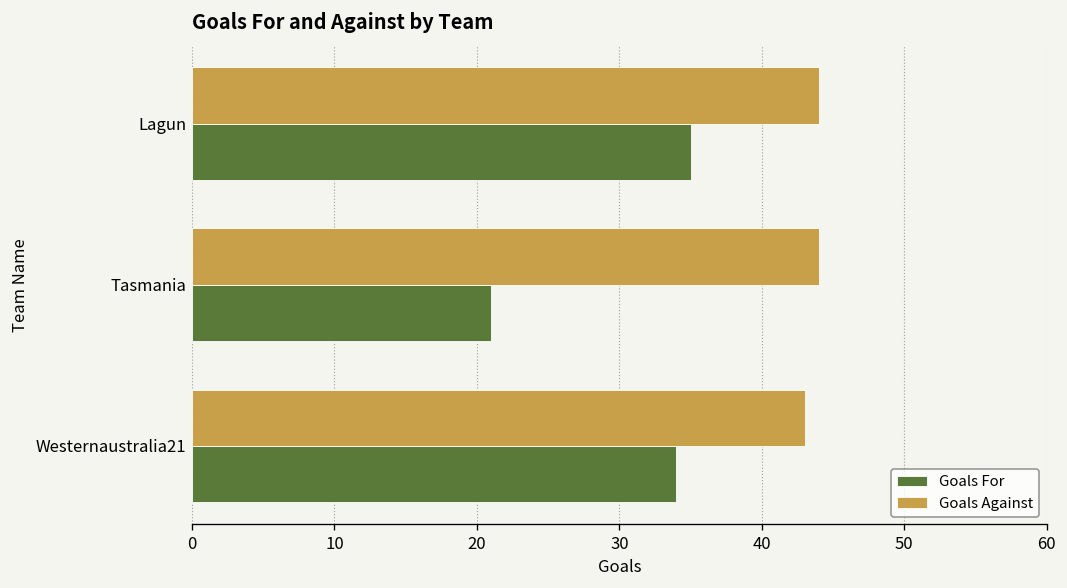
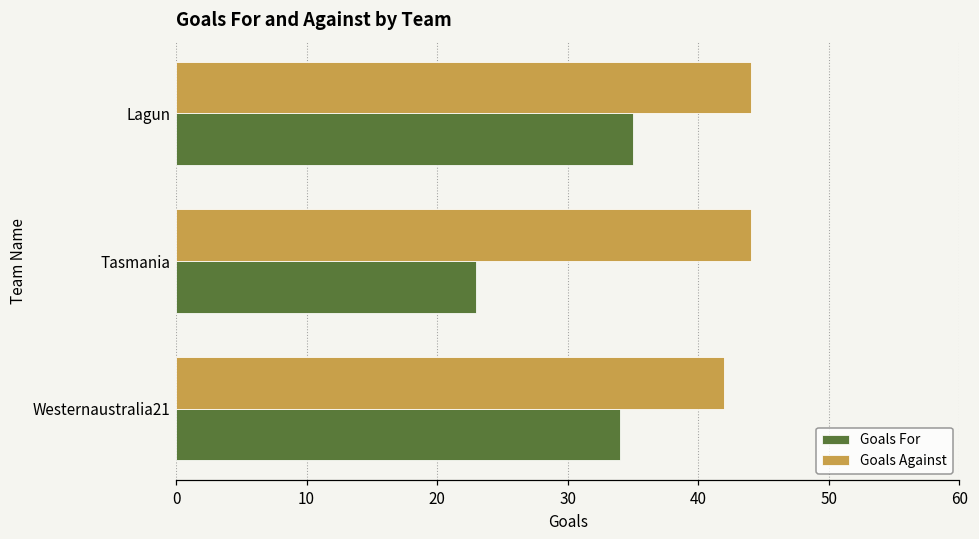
Goals For, Tasmania: 21 -> 23
Goals Against, Westernaustralia21: 43 -> 42
